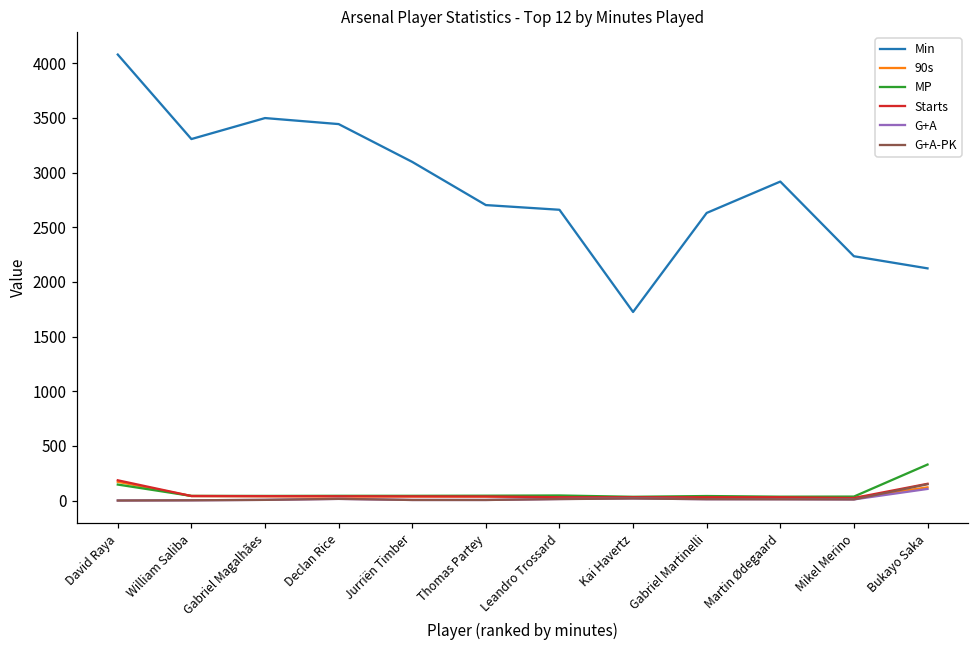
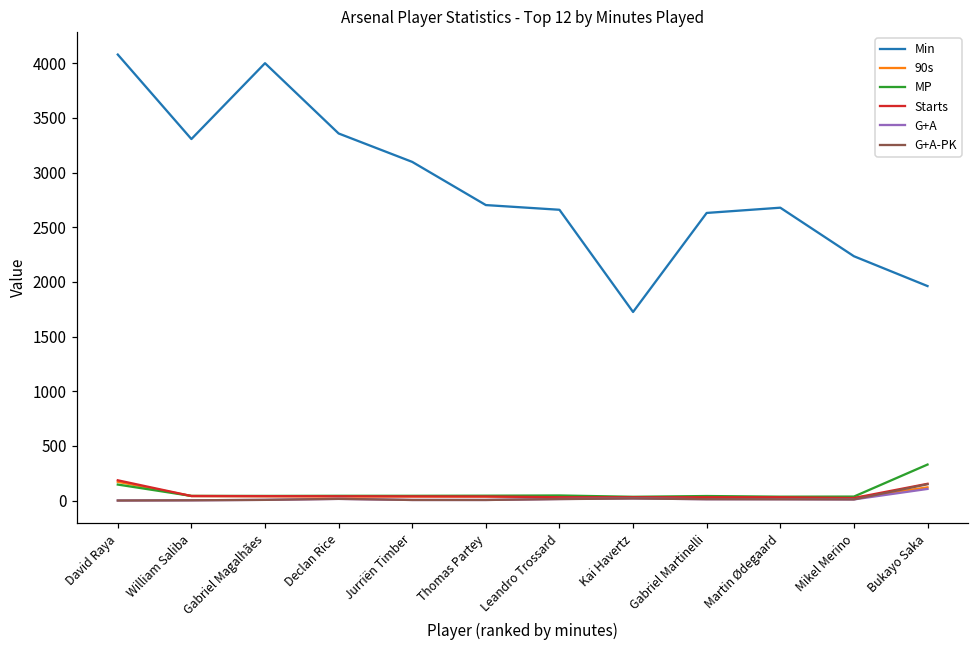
Min, Gabriel Magalhães: 3500 -> 4000
Min, Declan Rice: 3440 -> 3360
Min, Martin Ødegaard: 2900 -> 2700
Min, Bukayo Saka: 2100 -> 2000
